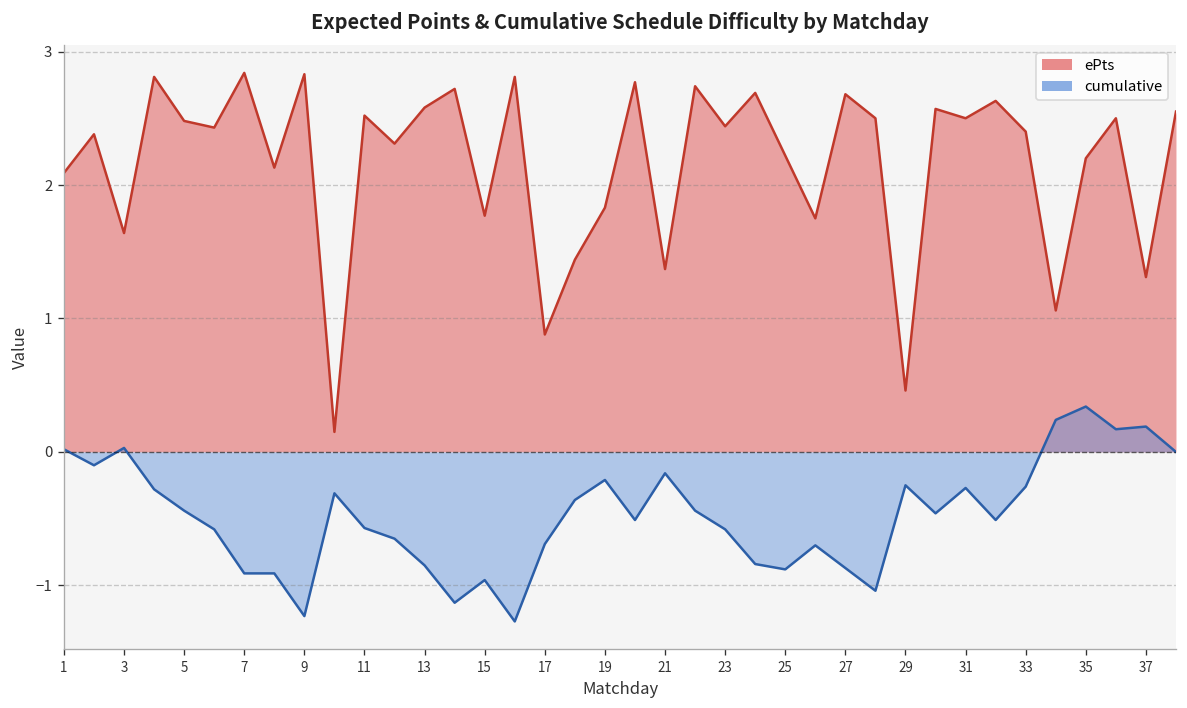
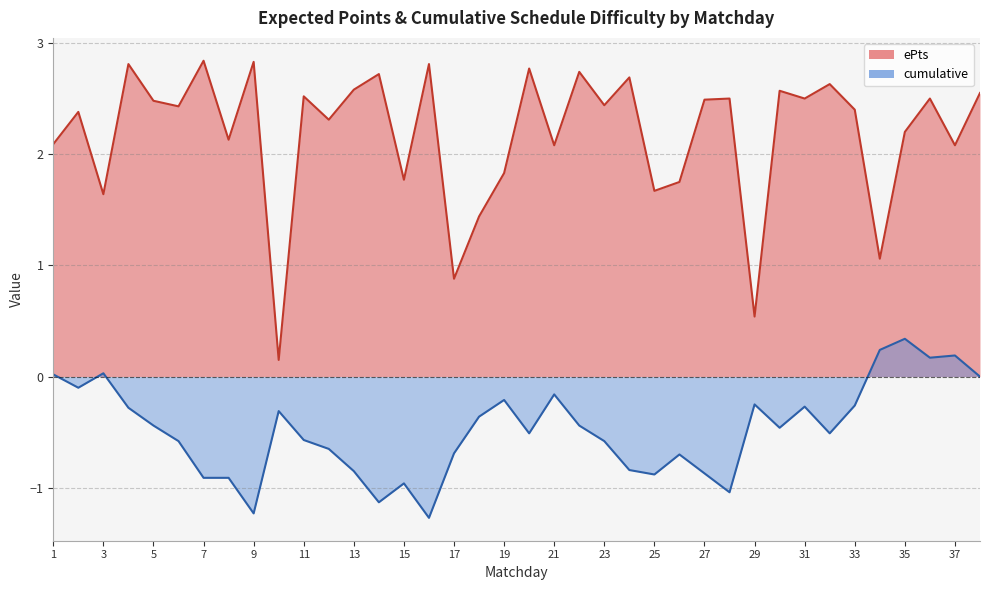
ePts, 21: 1.37 -> 2.08
ePts, 25: 2.22 -> 1.67
ePts, 27: 2.68 -> 2.49
ePts, 29: 0.46 -> 0.54
ePts, 37: 1.31 -> 2.08
